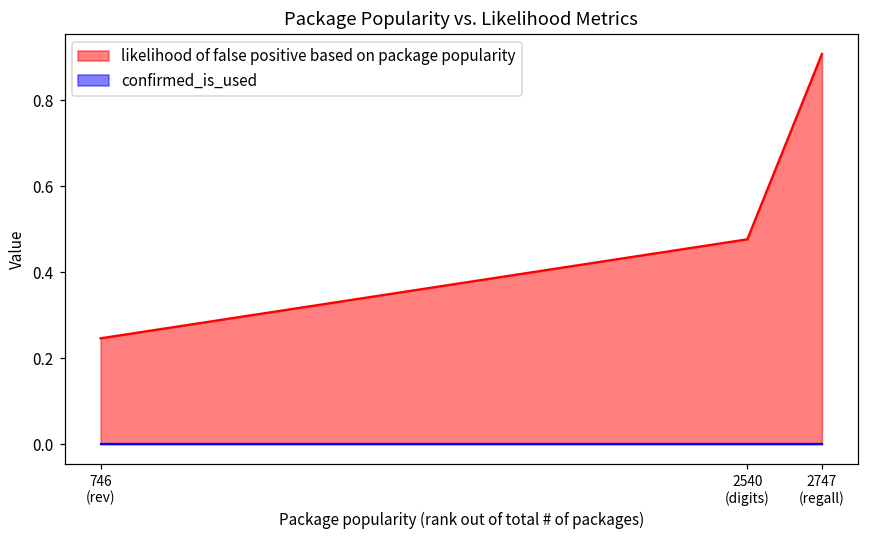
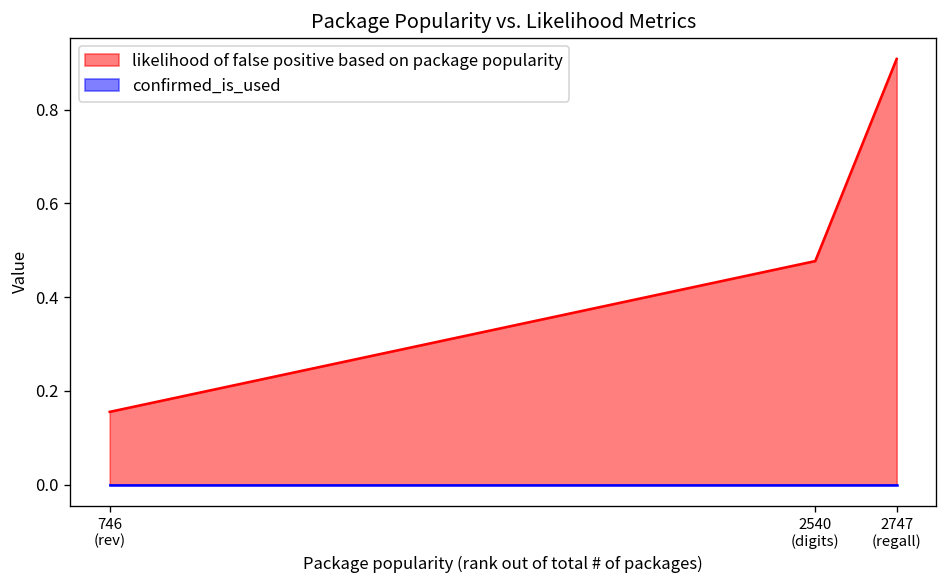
likelihood of false positive based on package popularity, 746 (rev): 0.25 -> 0.16
